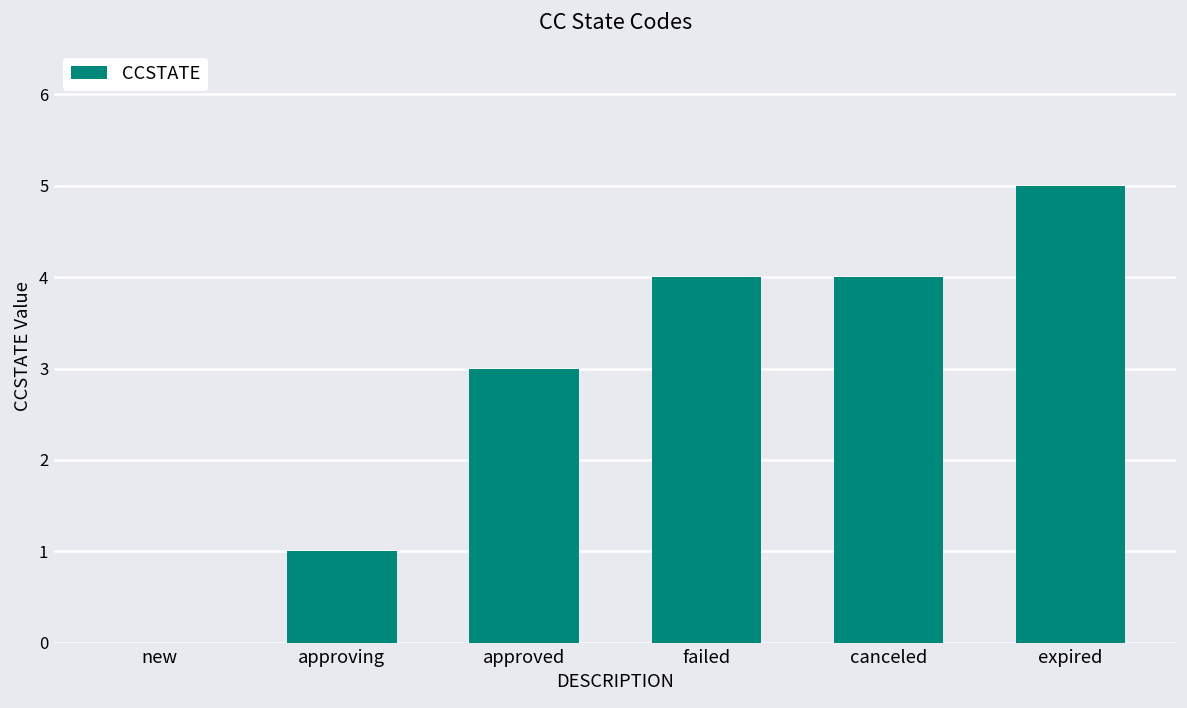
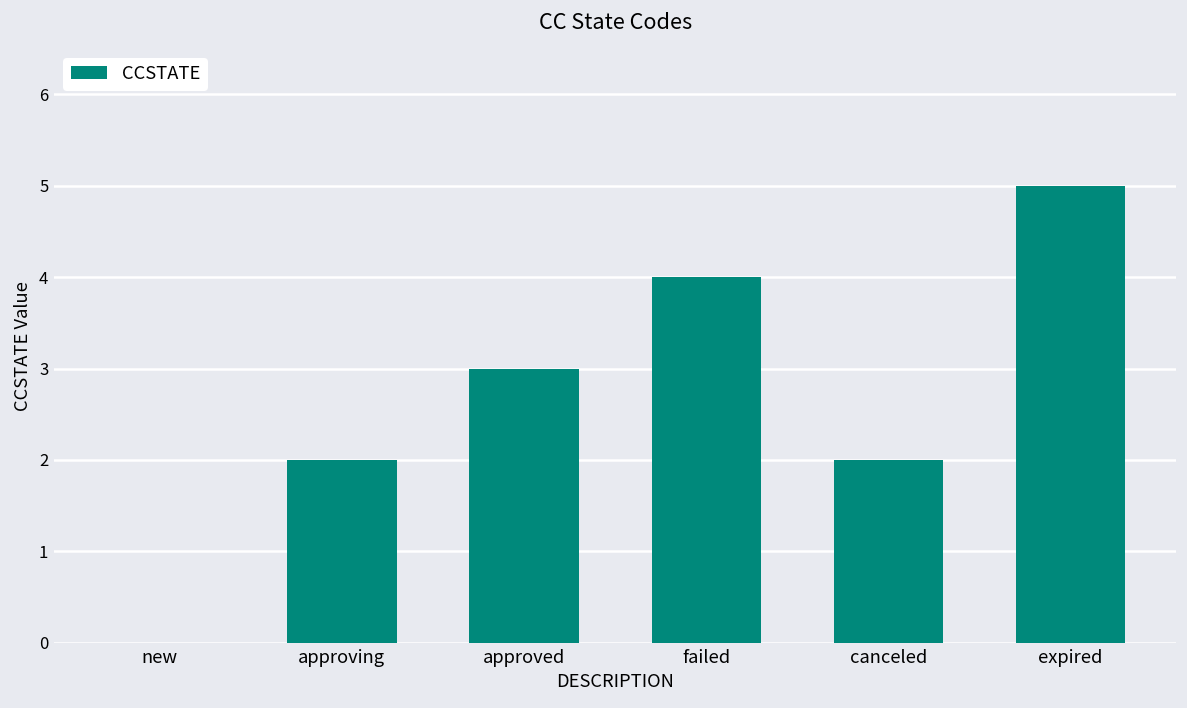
approving: 1 -> 2
canceled: 4 -> 2
